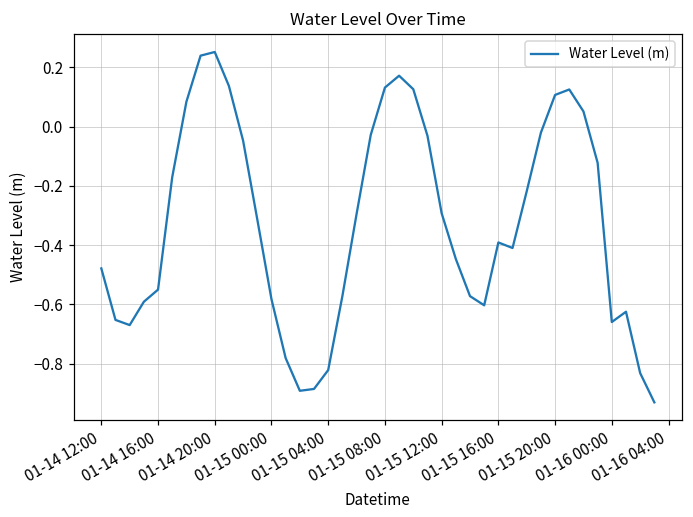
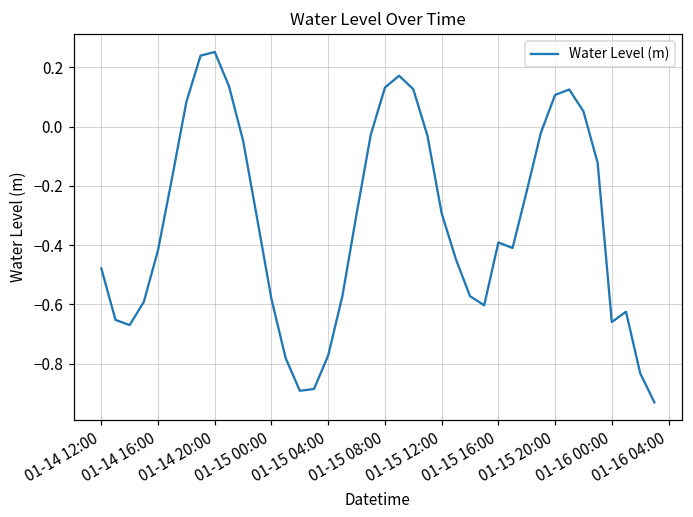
01-14 16:00: -0.55 -> -0.42
01-15 04:00: -0.82 -> -0.77
